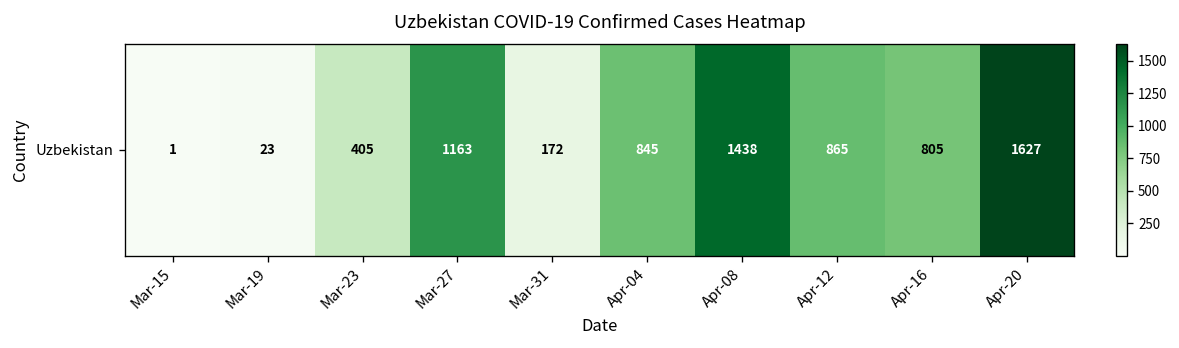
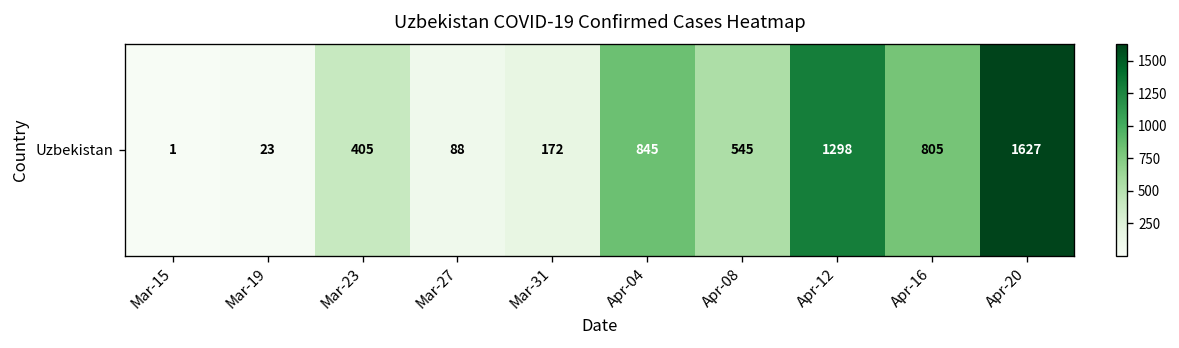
Uzbekistan, Mar-27: 1163 -> 88
Uzbekistan, Apr-08: 1438 -> 545
Uzbekistan, Apr-12: 865 -> 1298
